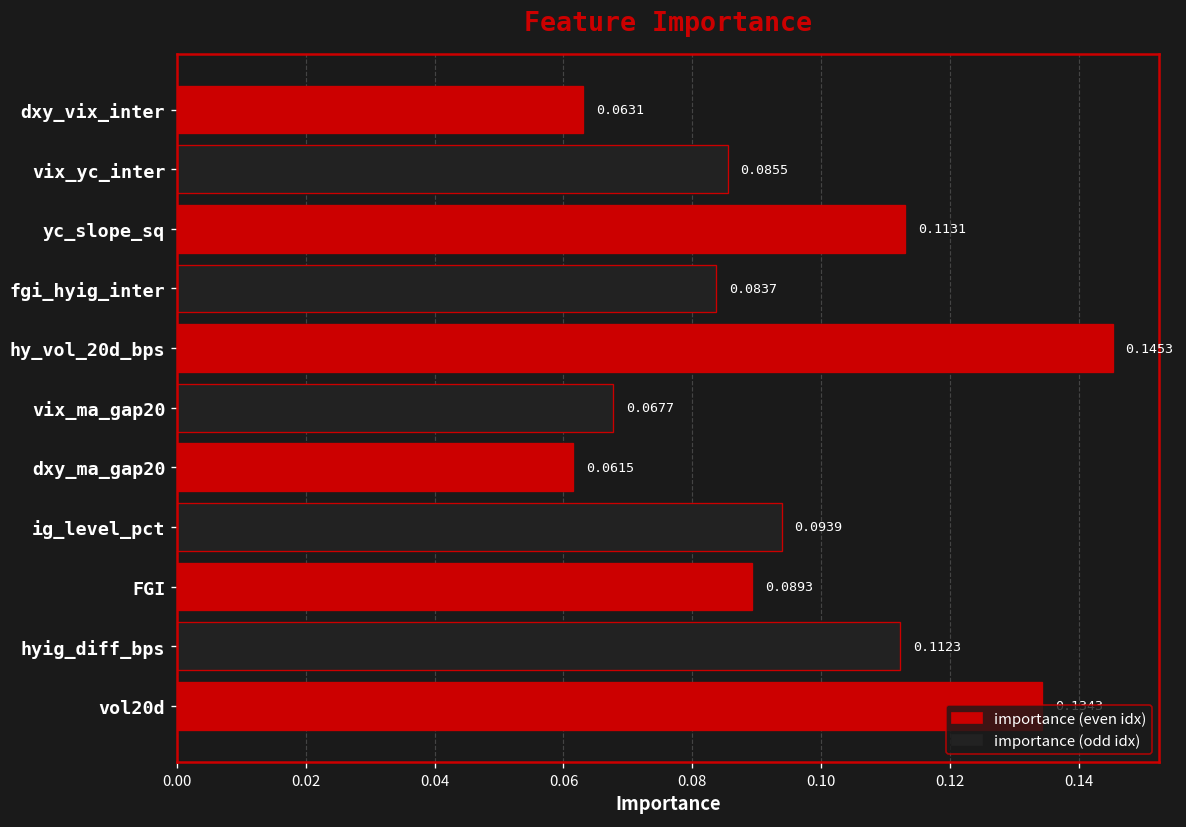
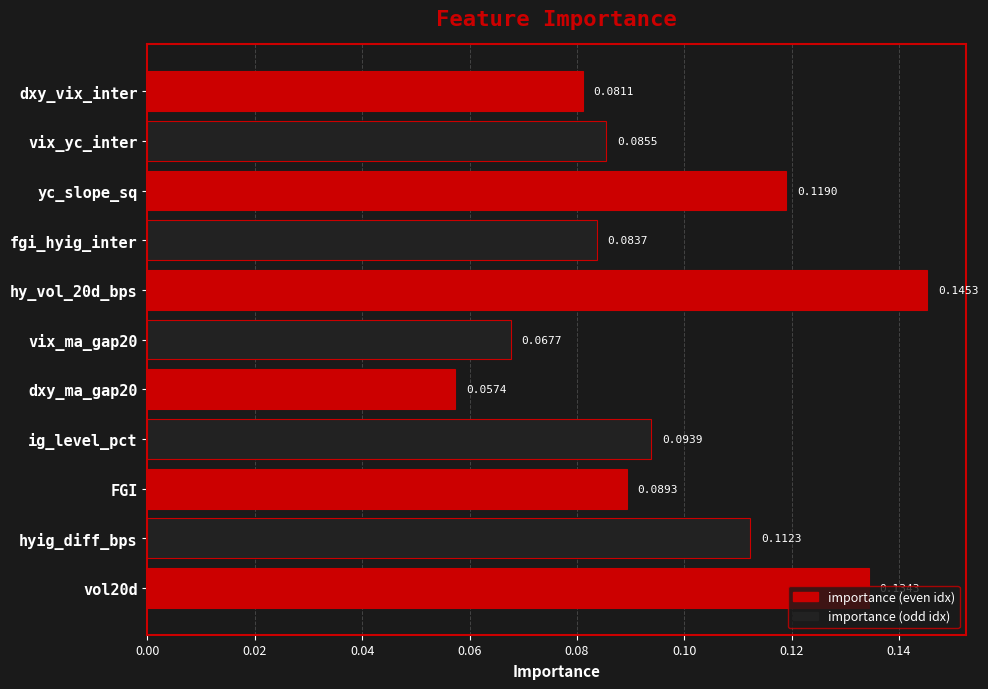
dxy_vix_inter: 0.0631 -> 0.0811
yc_slope_sq: 0.1131 -> 0.1190
dxy_ma_gap20: 0.0615 -> 0.0574
